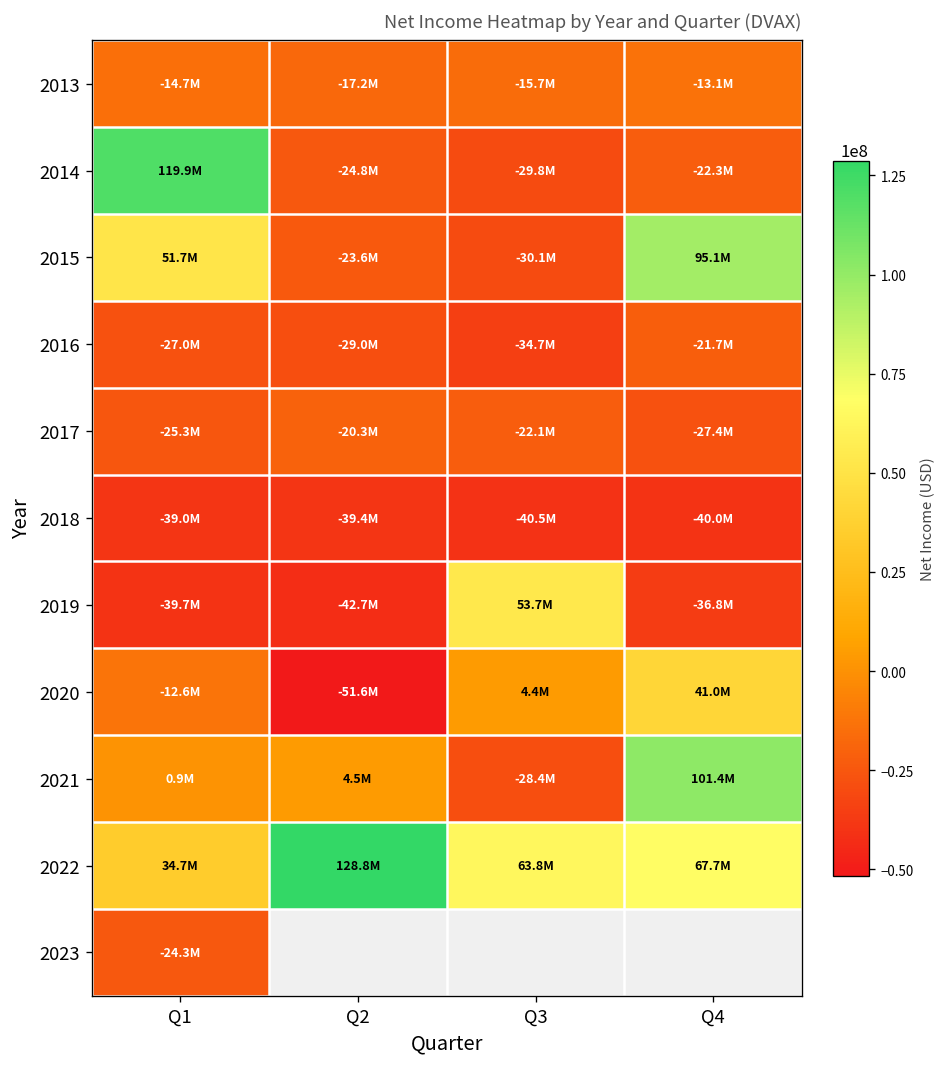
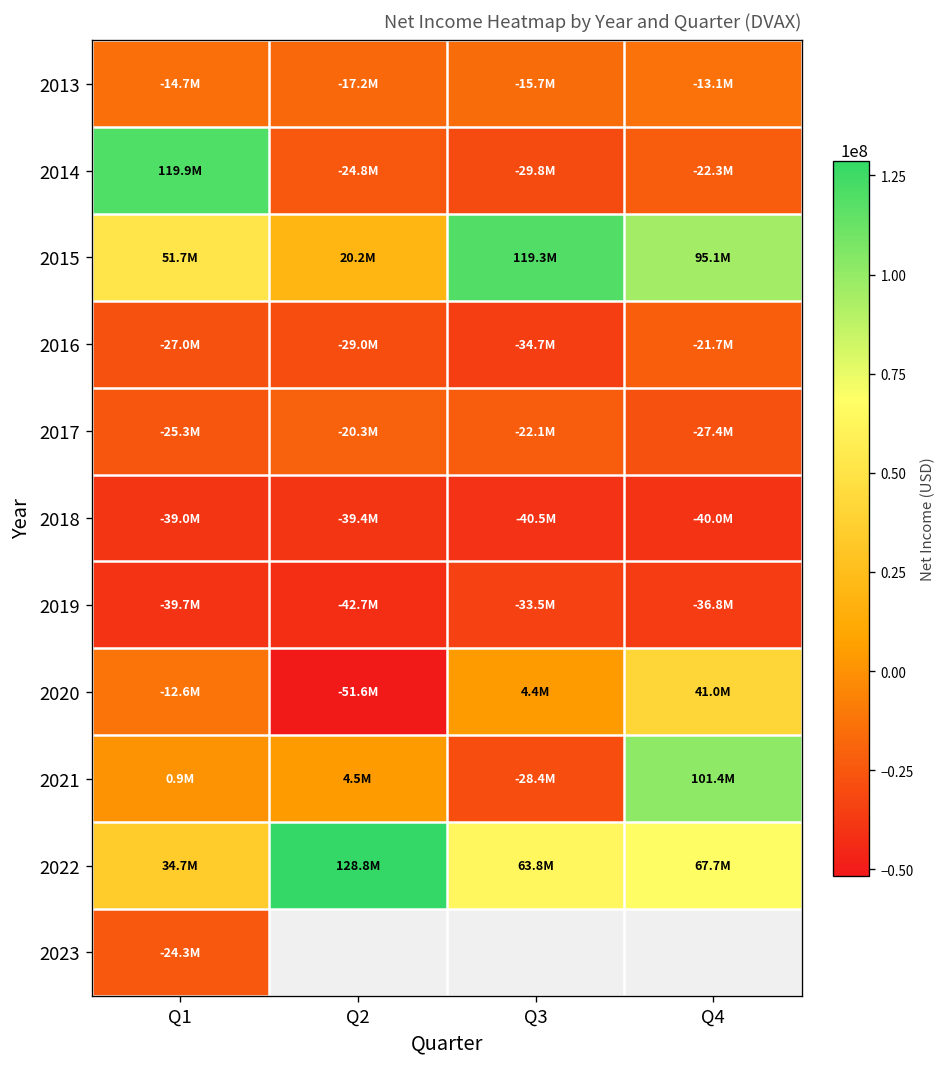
2015, Q2: -23.6M -> 20.2M
2015, Q3: -30.1M -> 119.3M
2019, Q3: 53.7M -> -33.5M
